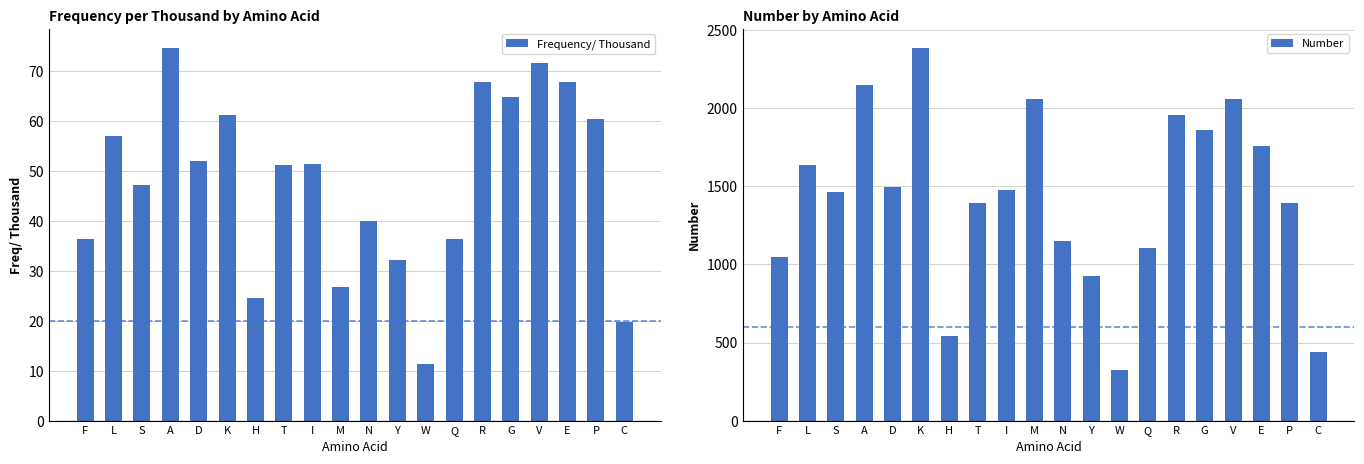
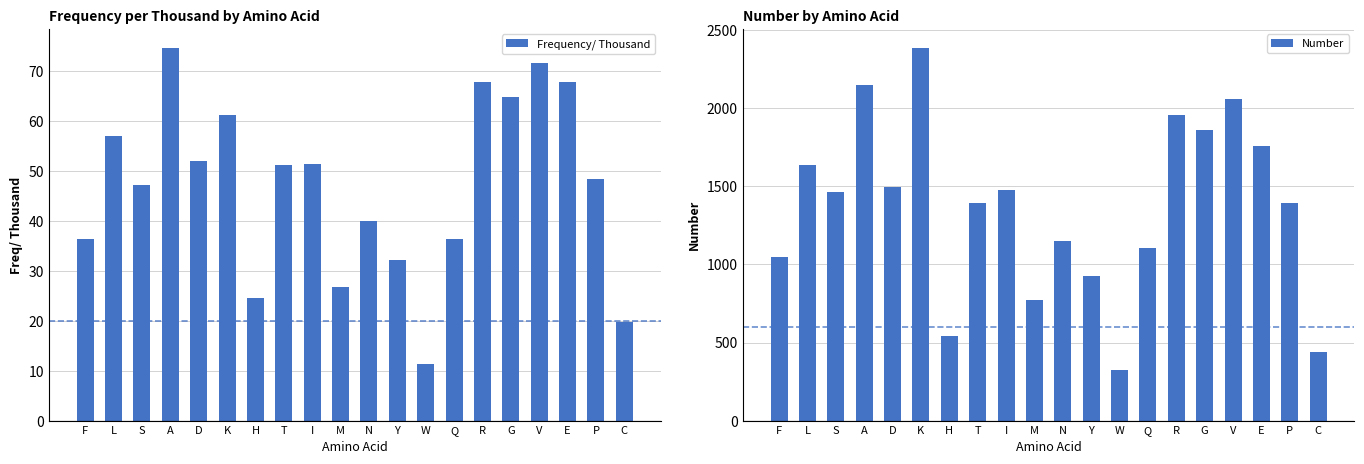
Frequency per Thousand by Amino Acid, P: 60 -> 49
Number by Amino Acid, M: 2060 -> 770
